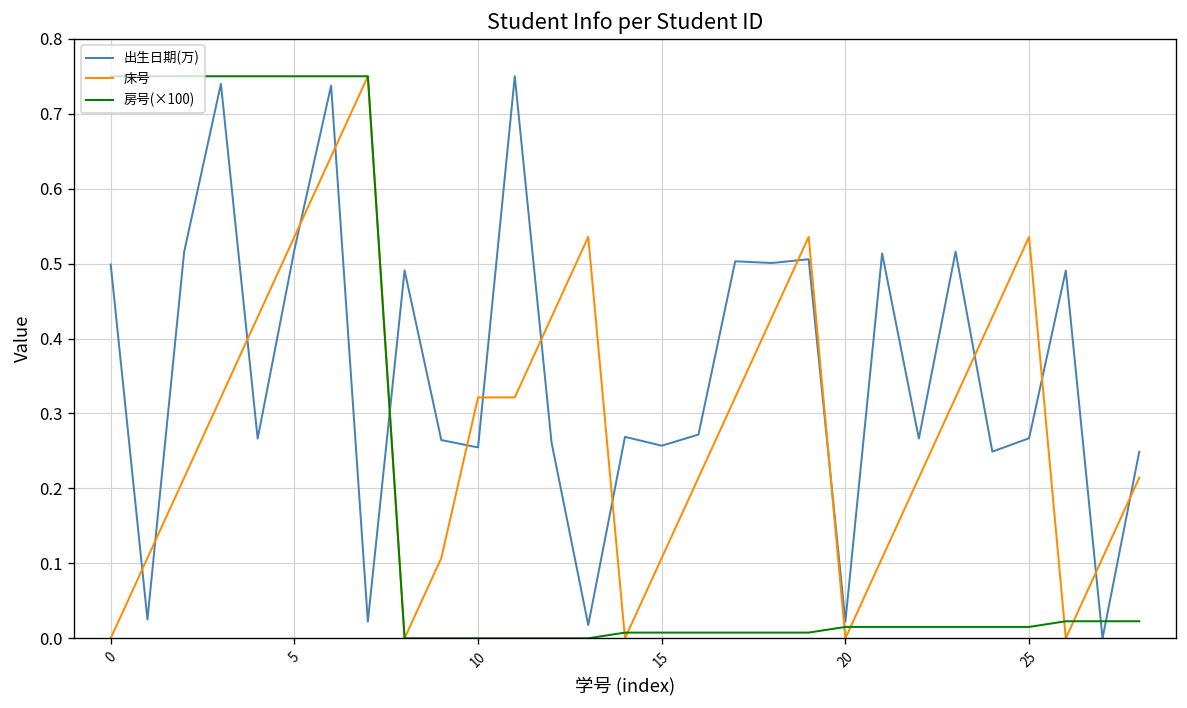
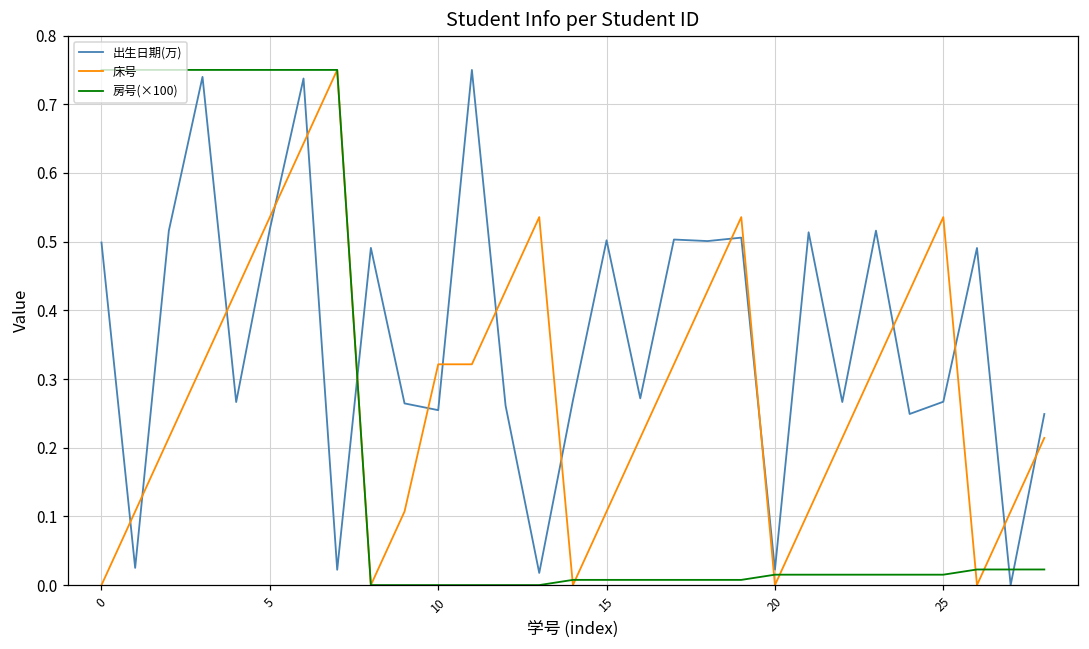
出生日期(万), 15: 0.26 -> 0.50
